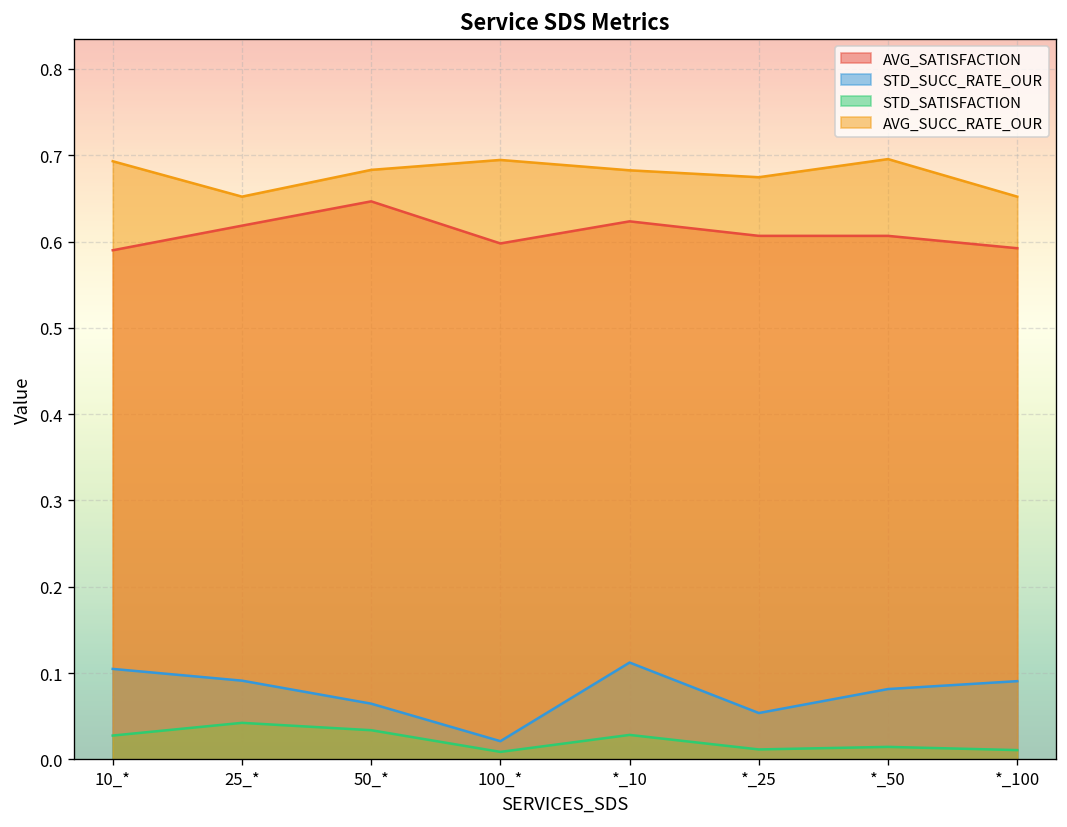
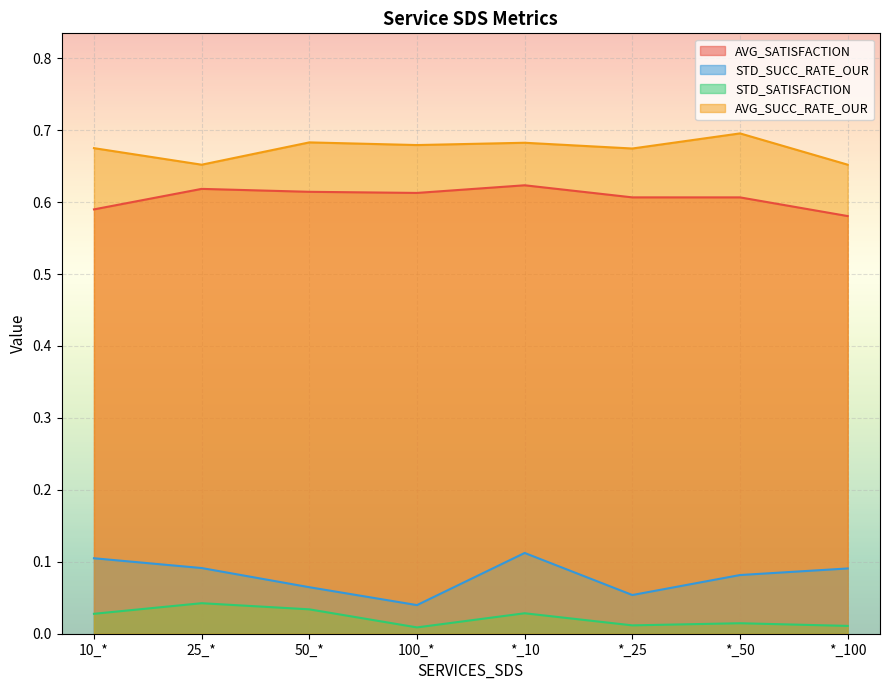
AVG_SUCC_RATE_OUR, 10_*: 0.69 -> 0.68
AVG_SATISFACTION, 50_*: 0.65 -> 0.61
AVG_SATISFACTION, 100_*: 0.60 -> 0.61
STD_SUCC_RATE_OUR, 100_*: 0.02 -> 0.04
AVG_SUCC_RATE_OUR, 100_*: 0.69 -> 0.68
AVG_SATISFACTION, *_100: 0.59 -> 0.58
